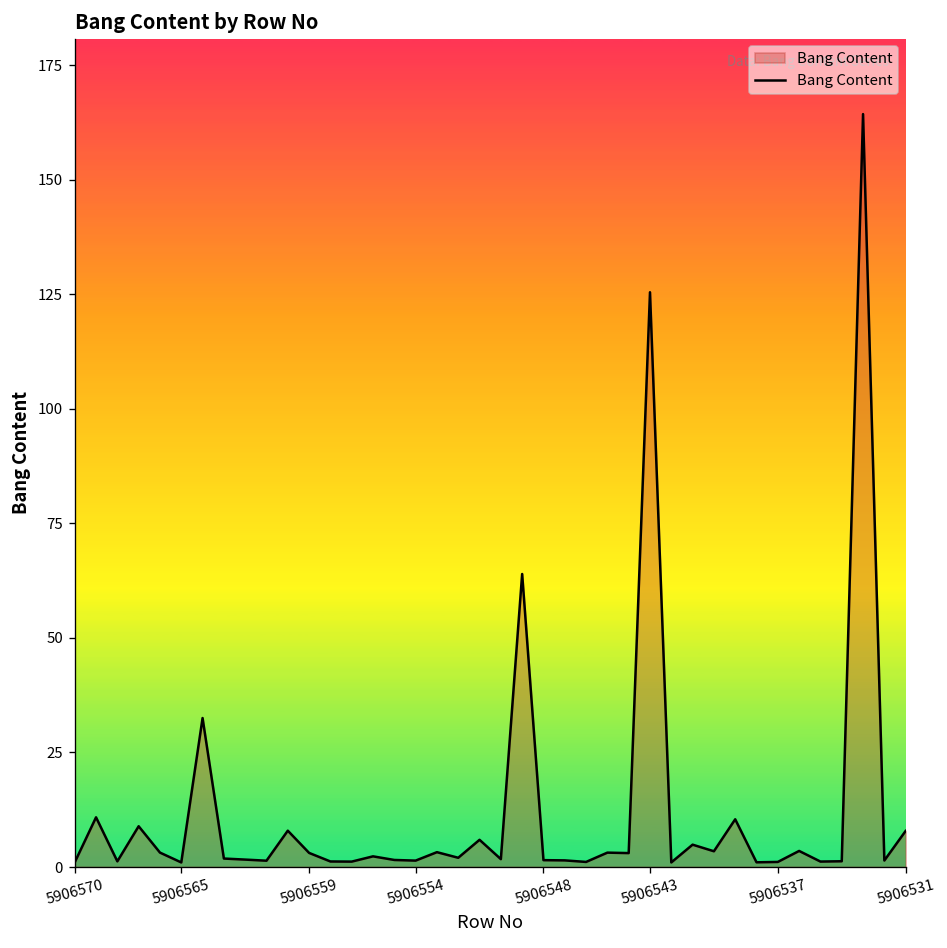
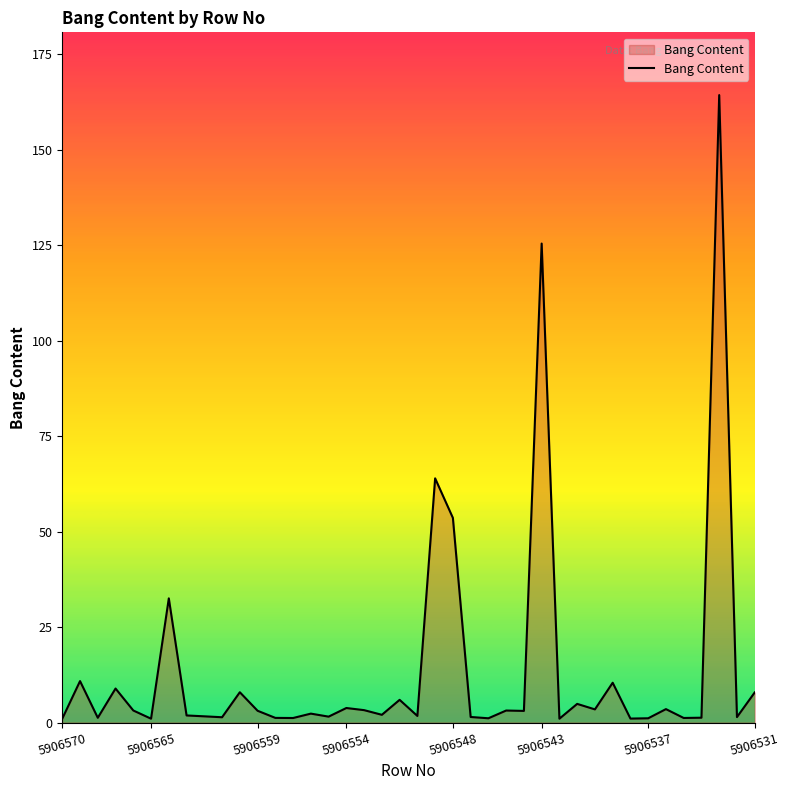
5906554: 1 -> 4
5906548: 2 -> 54
